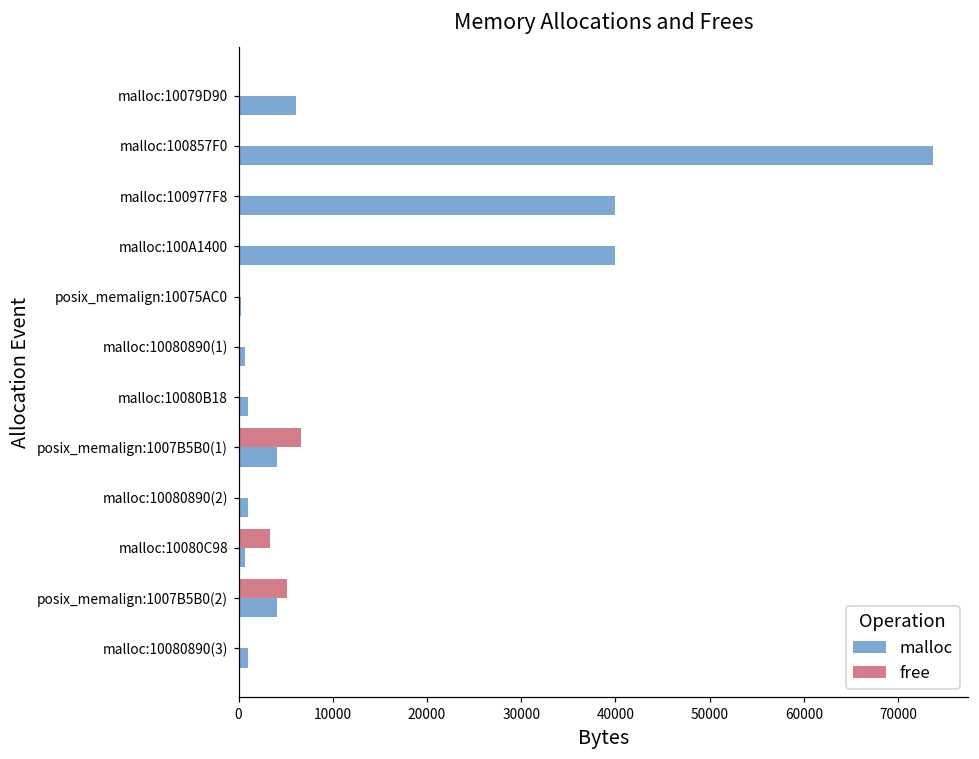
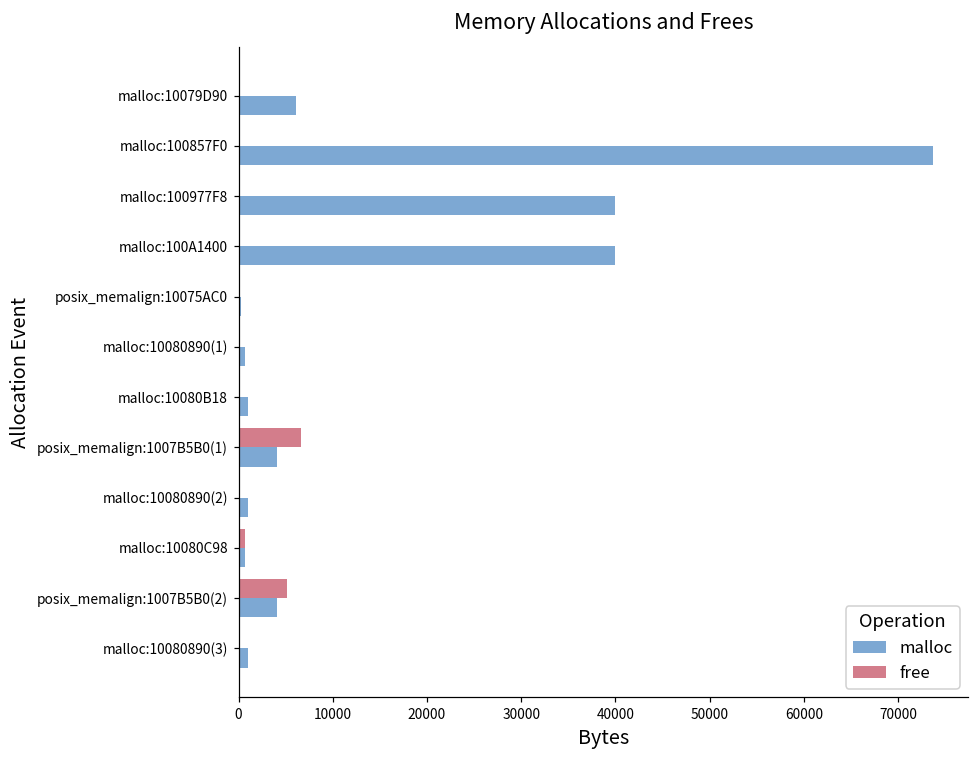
free, malloc:10080C98: 3000 -> 1000
